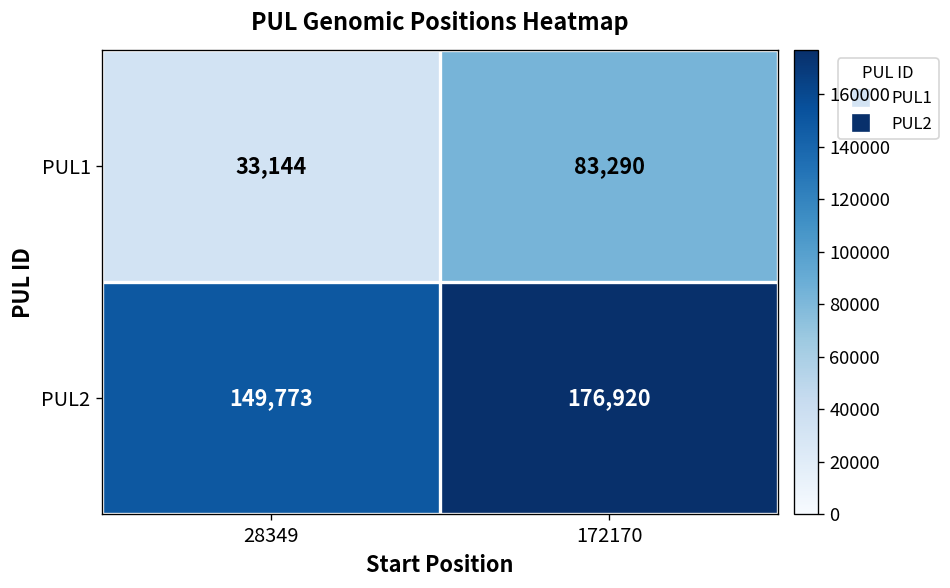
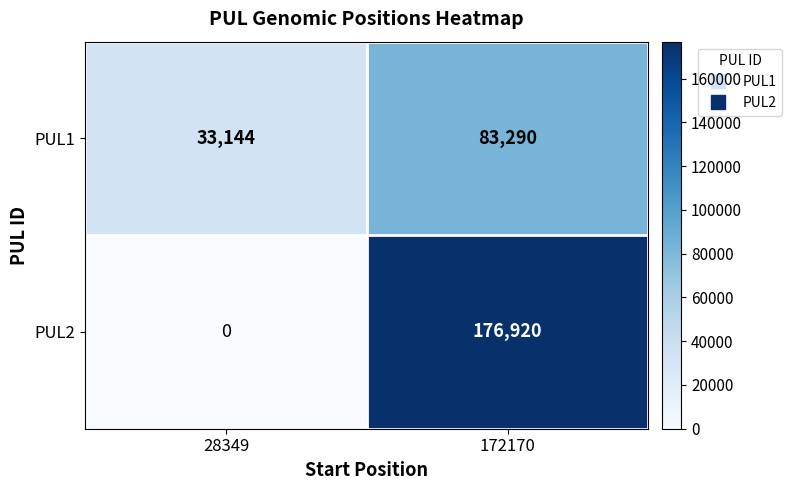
PUL2, 28349: 149,773 -> 0
